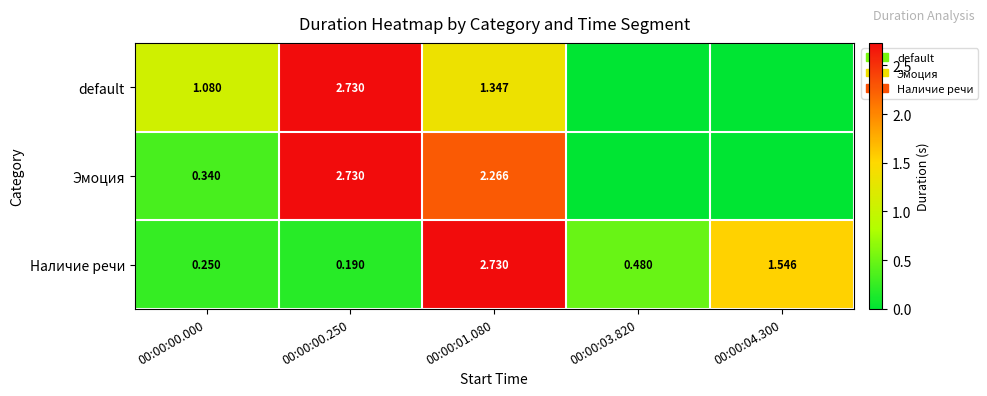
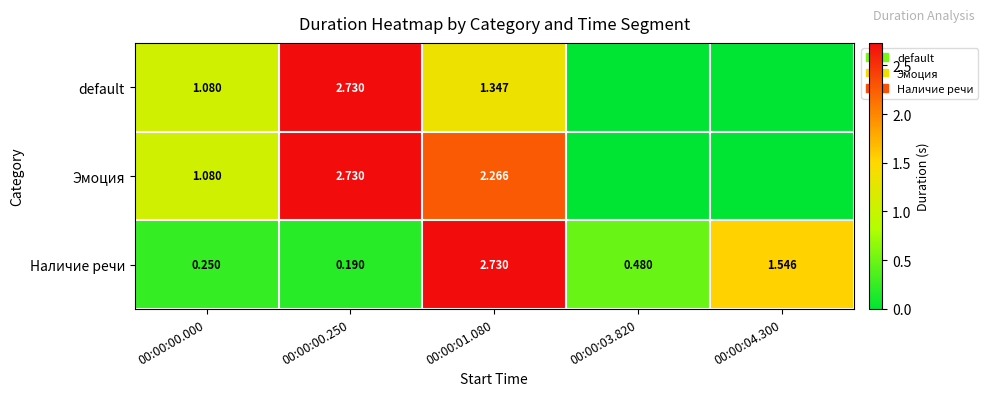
Эмоция, 00:00:00.000: 0.340 -> 1.080
